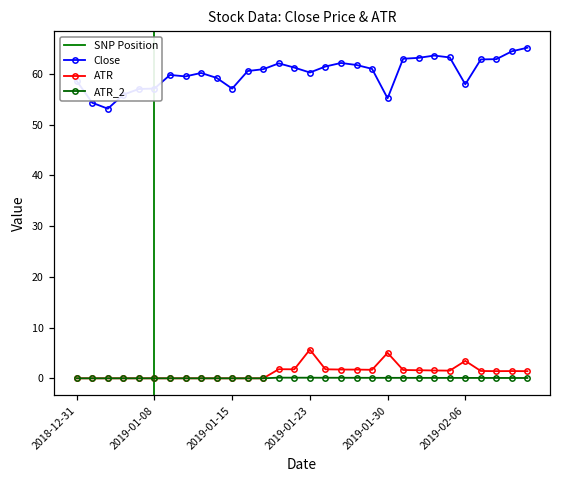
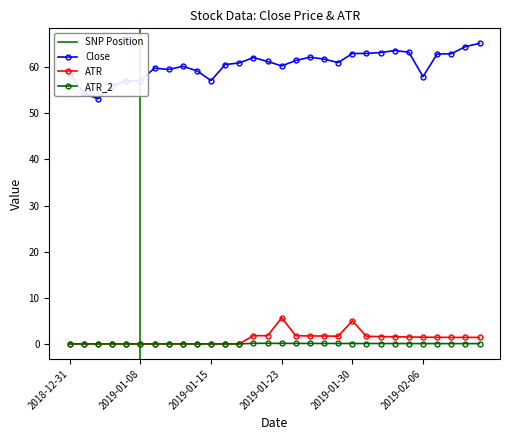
Close, 2019-01-30: 55 -> 63
ATR, 2019-02-06: 3 -> 1
